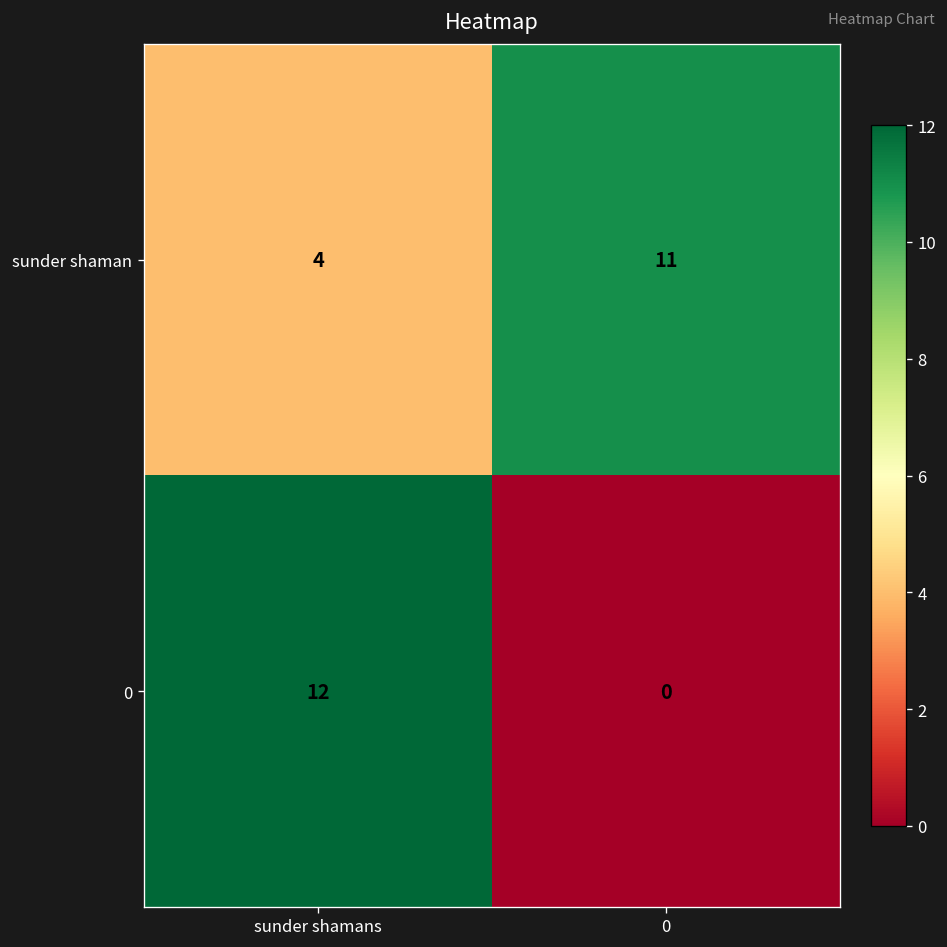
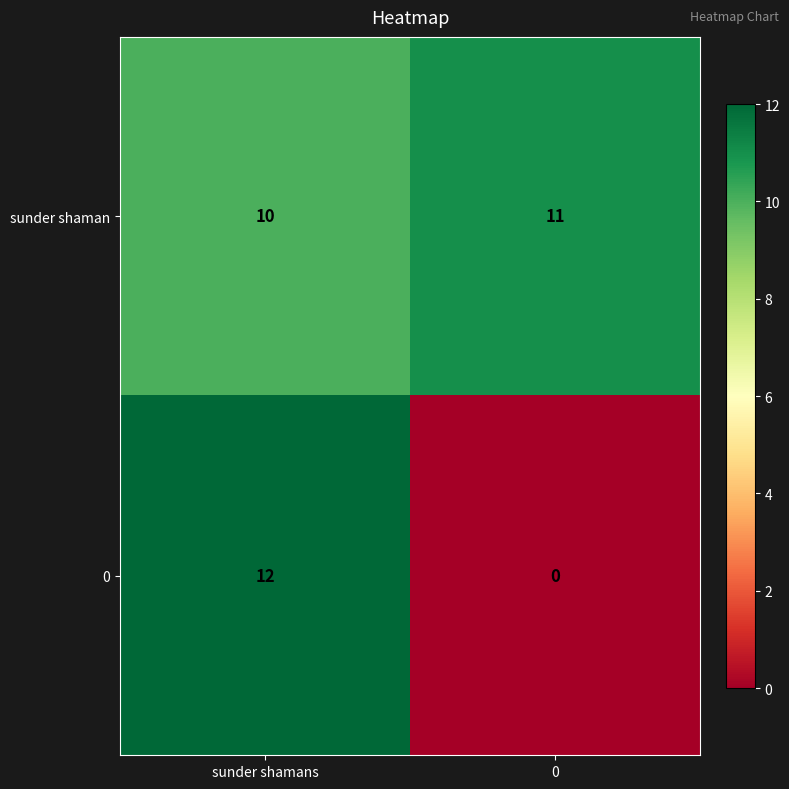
sunder shaman, sunder shamans: 4 -> 10
